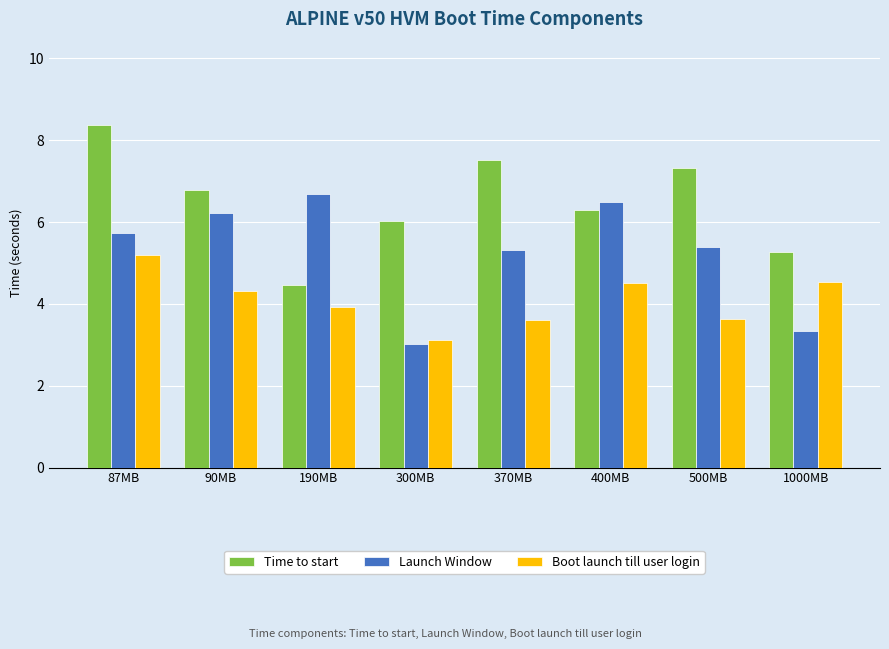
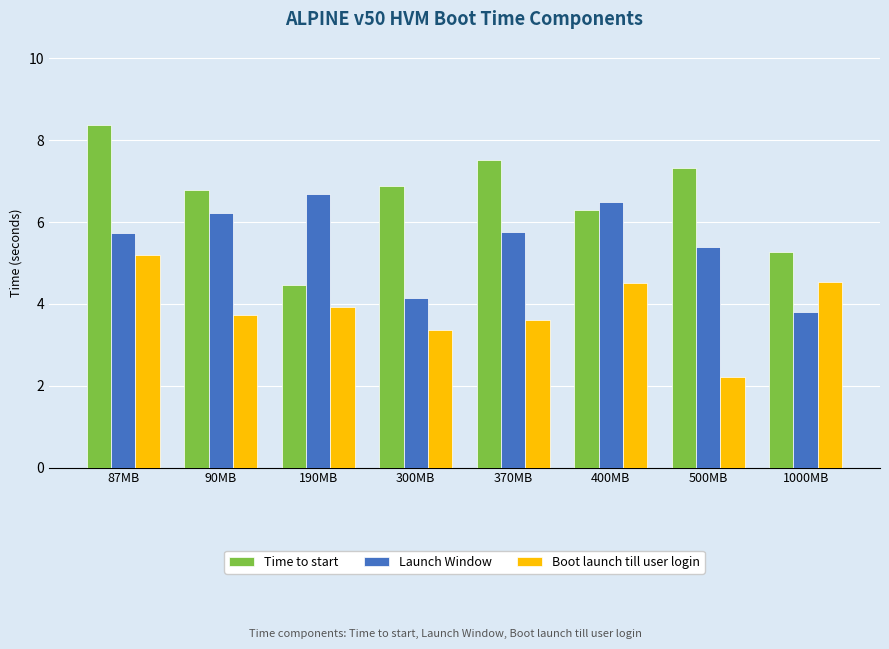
Boot launch till user login, 90MB: 4.3 -> 3.7
Time to start, 300MB: 6.0 -> 6.9
Launch Window, 300MB: 3.0 -> 4.1
Boot launch till user login, 300MB: 3.1 -> 3.4
Launch Window, 370MB: 5.3 -> 5.8
Boot launch till user login, 500MB: 3.6 -> 2.2
Launch Window, 1000MB: 3.3 -> 3.8
